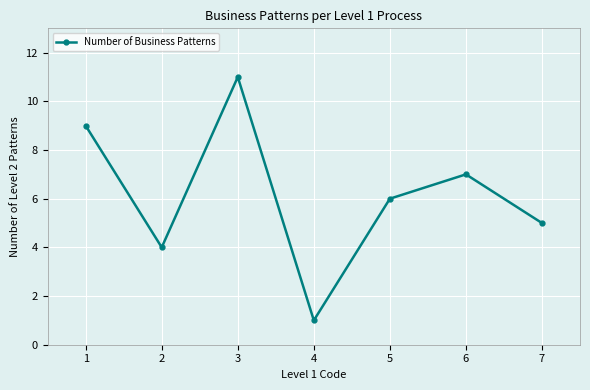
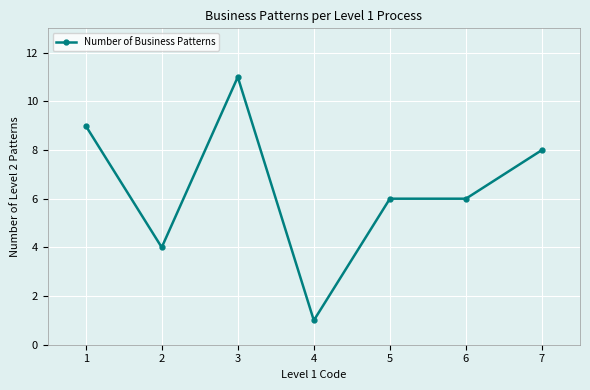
6: 7 -> 6
7: 5 -> 8
